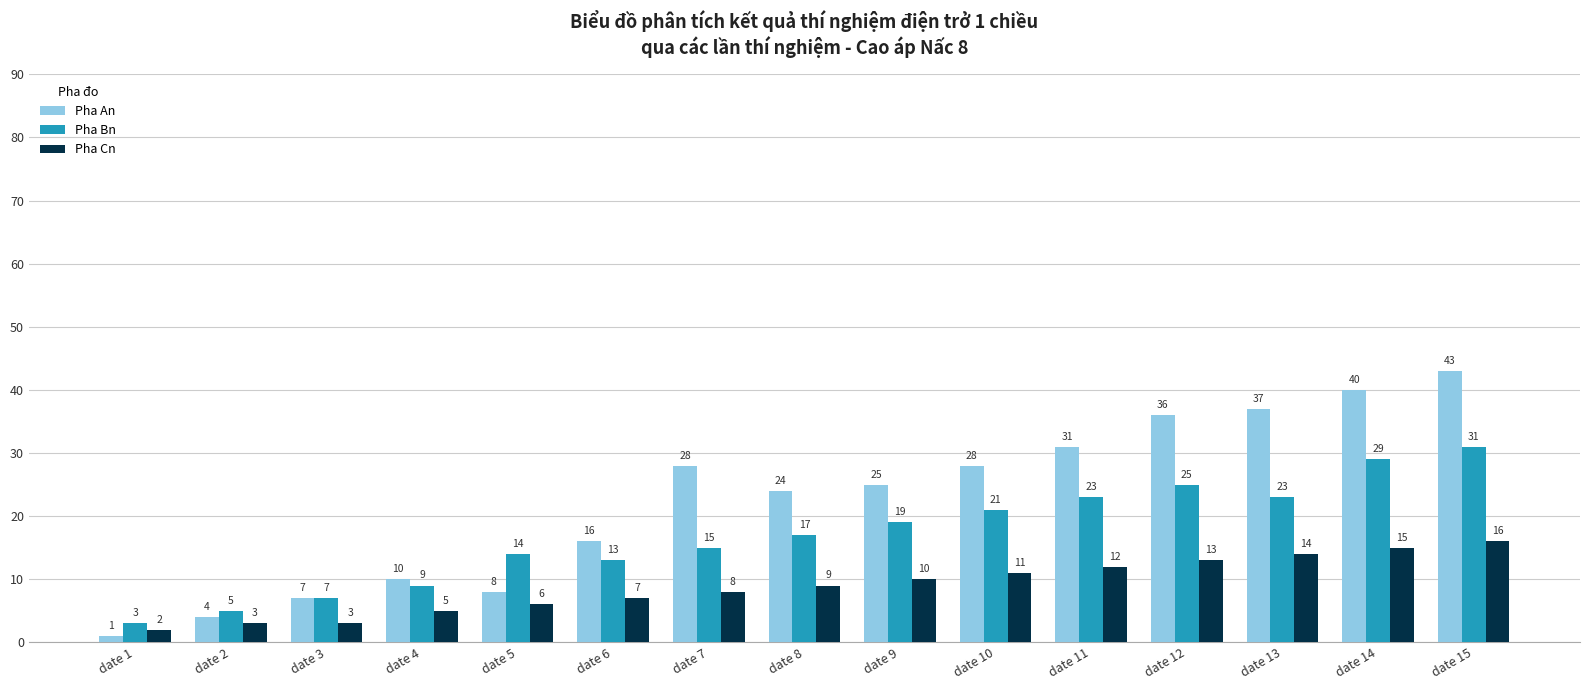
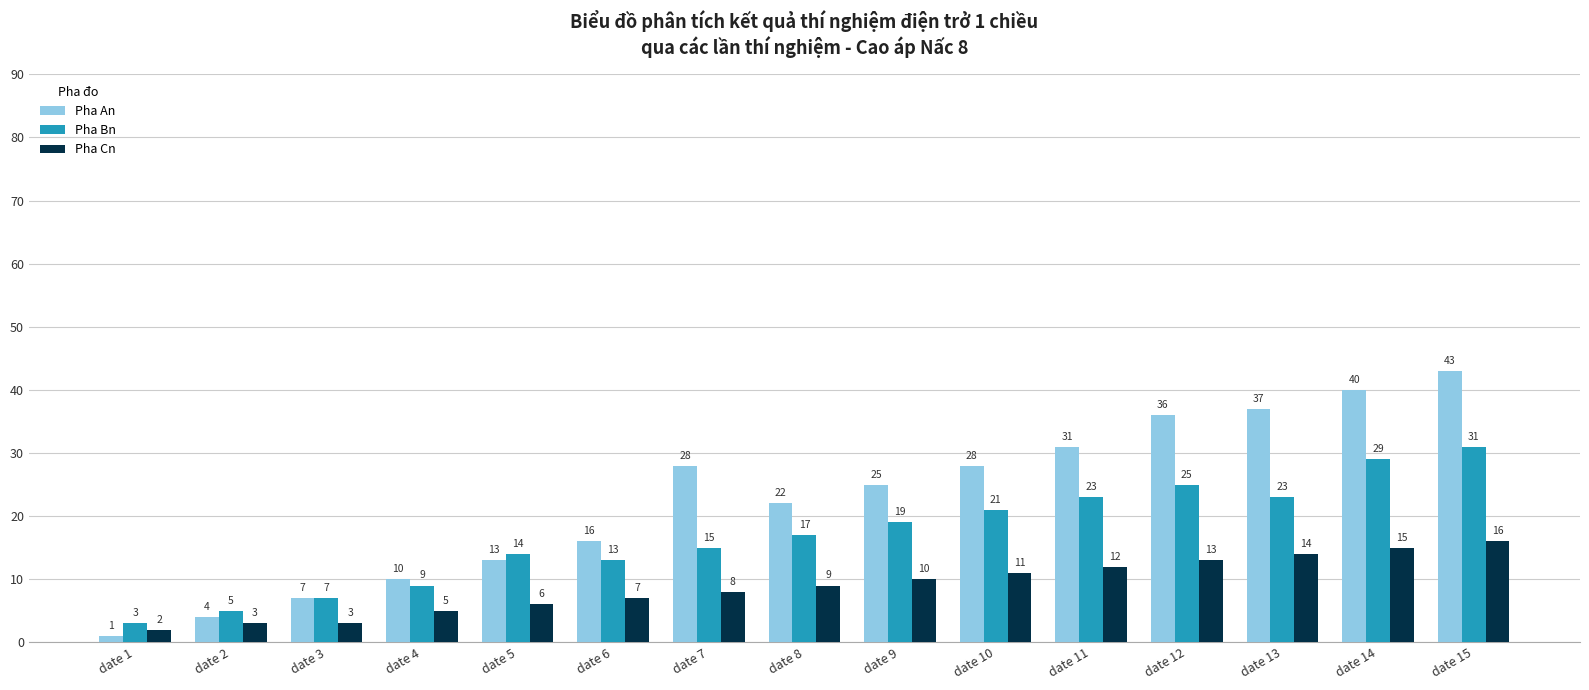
Pha An, date 5: 8 -> 13
Pha An, date 8: 24 -> 22
